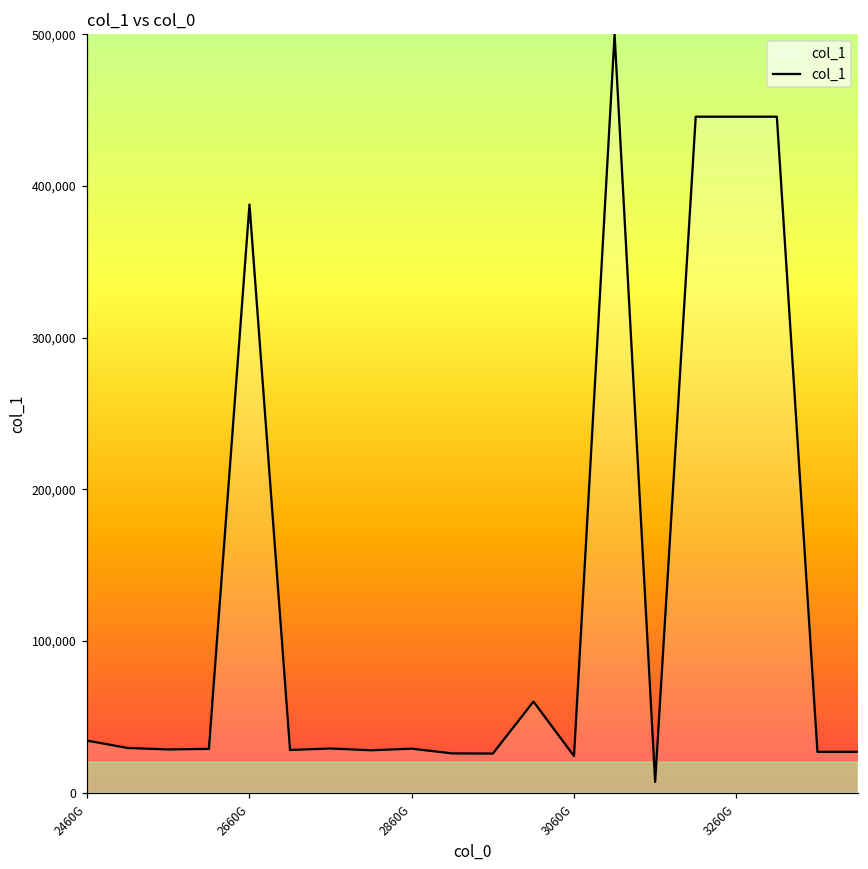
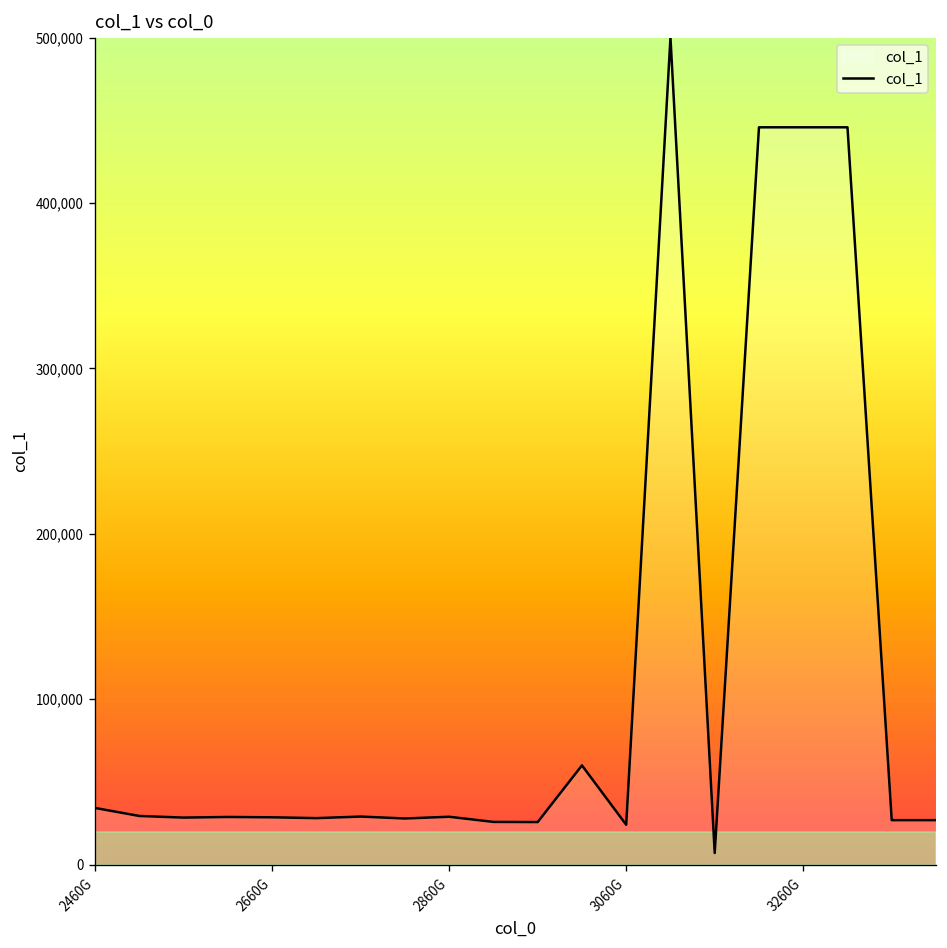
2660G: 388,000 -> 29,000
